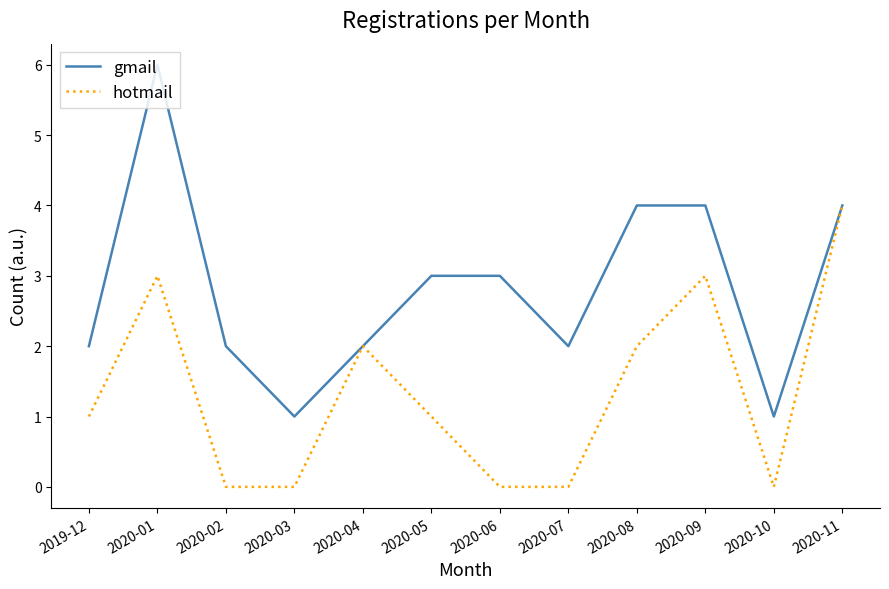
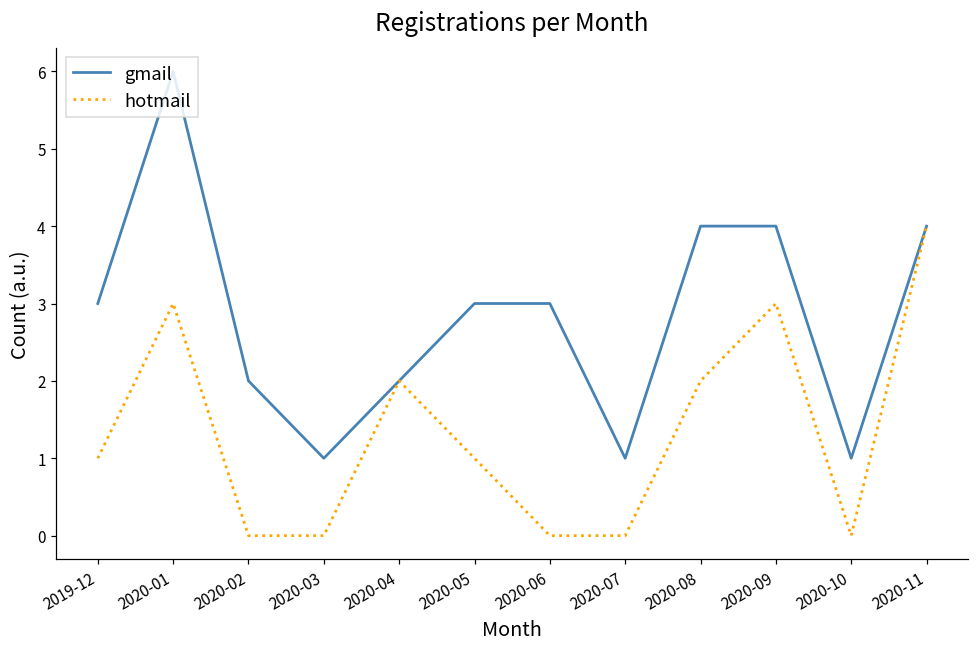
gmail, 2019-12: 2 -> 3
gmail, 2020-07: 2 -> 1
